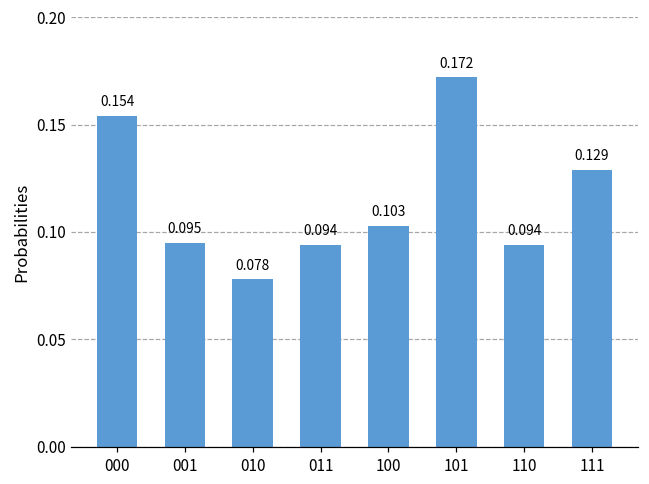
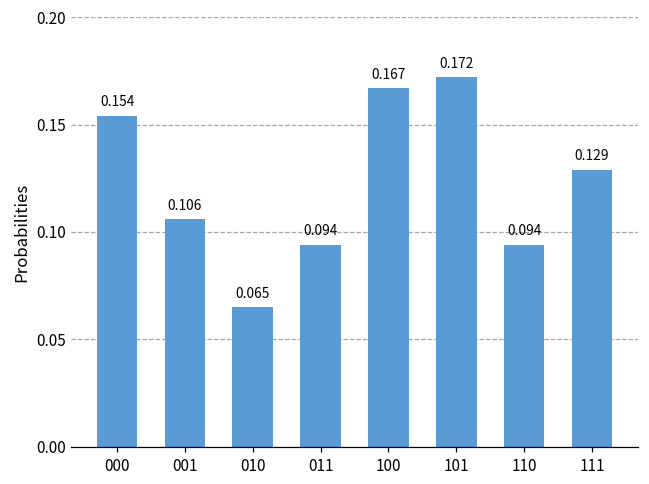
001: 0.095 -> 0.106
010: 0.078 -> 0.065
100: 0.103 -> 0.167
